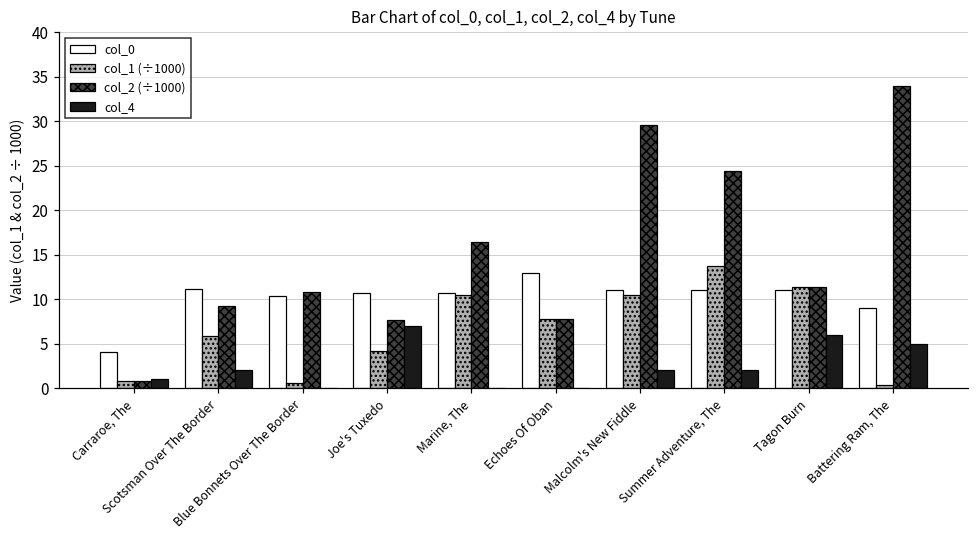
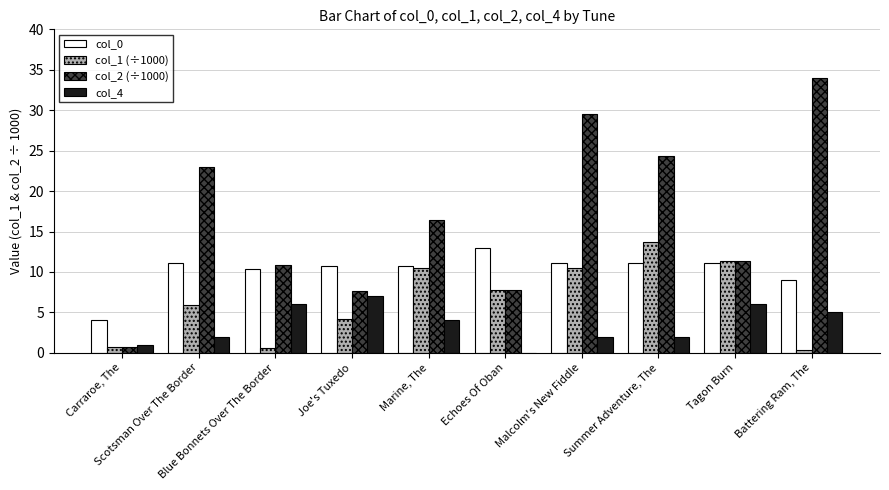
col_2 (÷1000), Scotsman Over The Border: 9 -> 23
col_4, Blue Bonnets Over The Border: 0 -> 6
col_4, Marine, The: 0 -> 4
